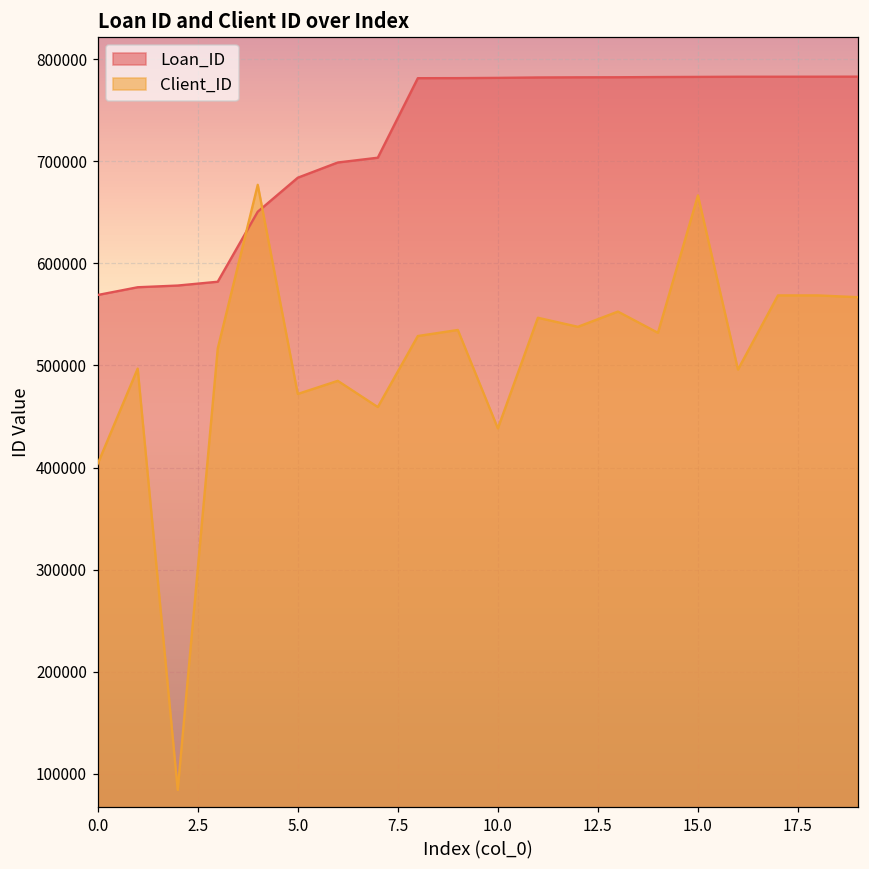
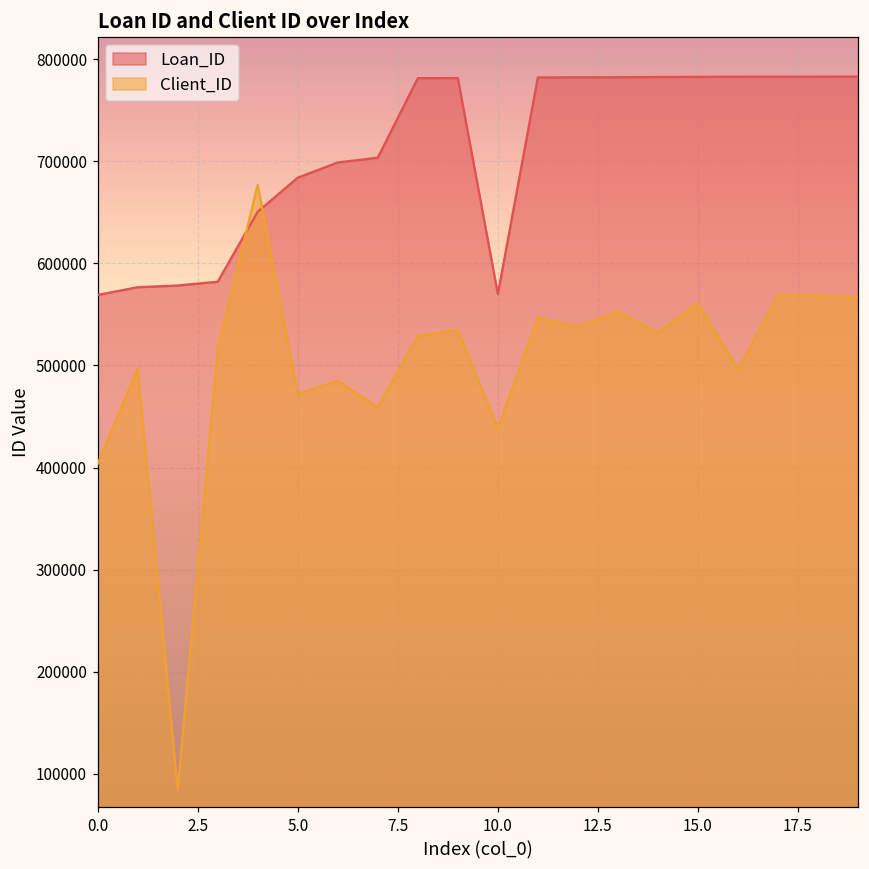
Loan_ID, 10.0: 780000 -> 570000
Client_ID, 15.0: 670000 -> 560000
